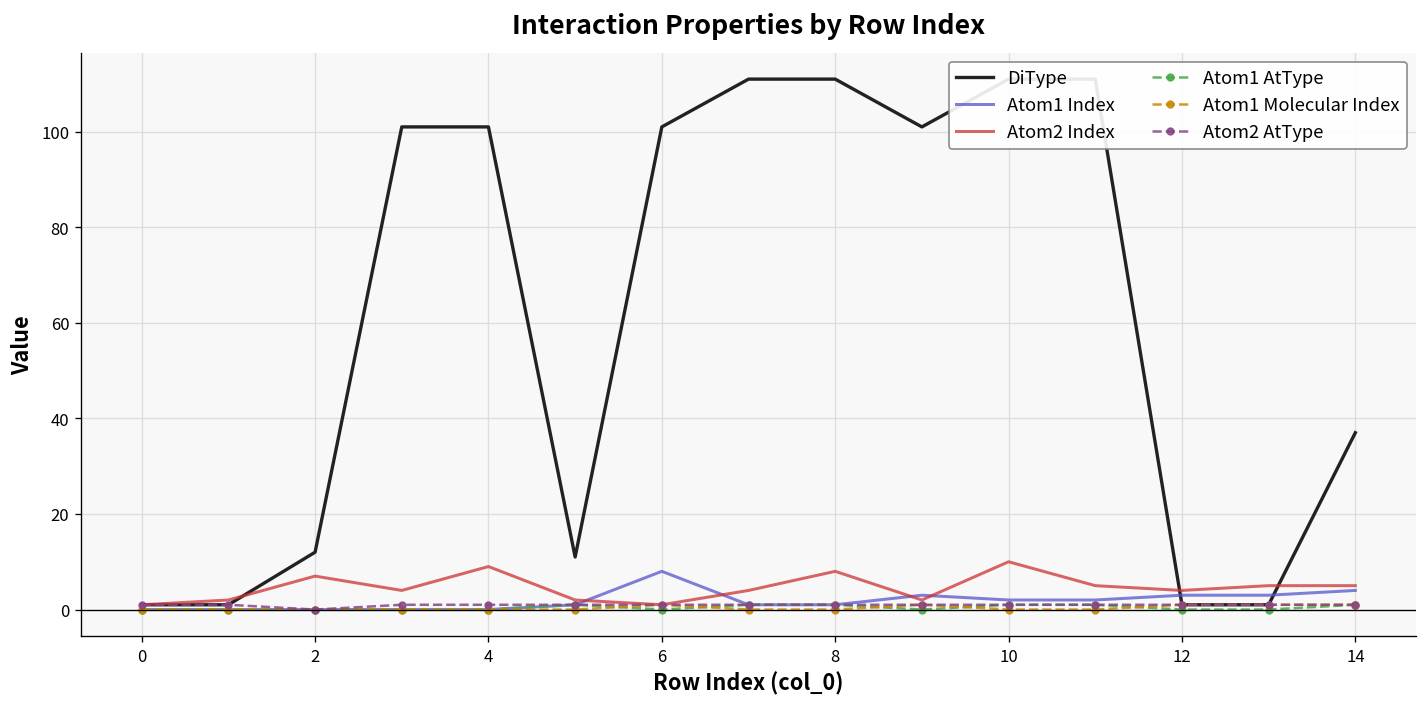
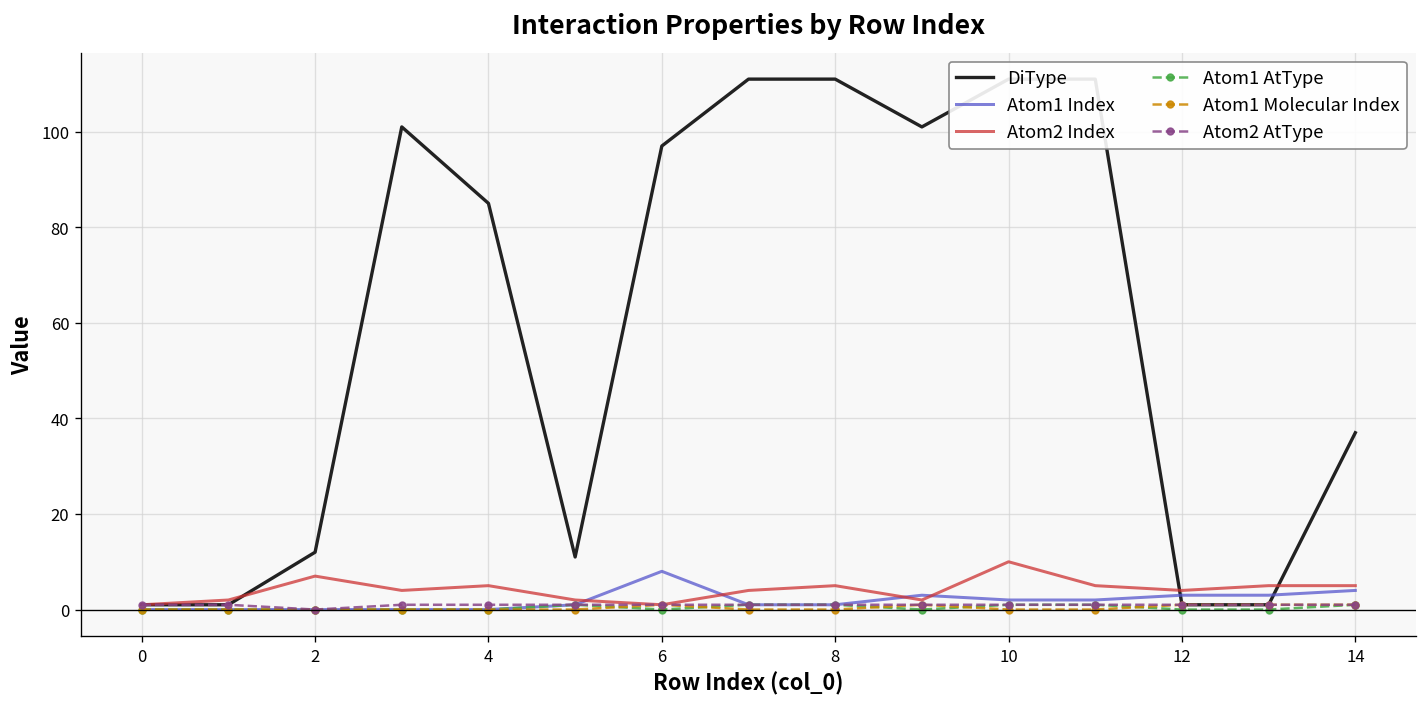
DiType, 4: 101 -> 85
Atom2 Index, 4: 9 -> 5
DiType, 6: 101 -> 97
Atom2 Index, 8: 8 -> 5
